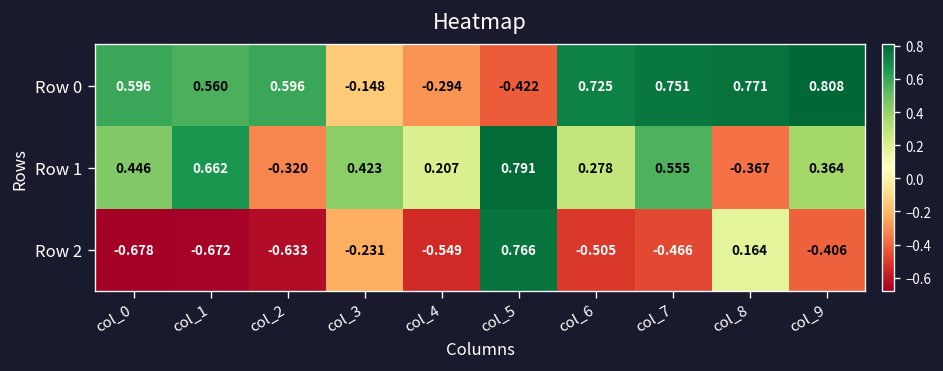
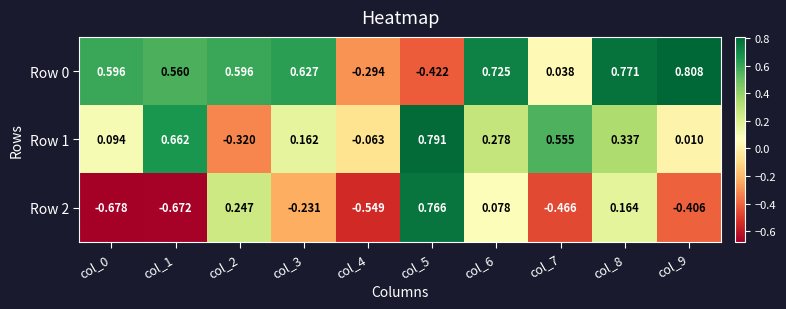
Row 0, col_3: -0.148 -> 0.627
Row 0, col_7: 0.751 -> 0.038
Row 1, col_0: 0.446 -> 0.094
Row 1, col_3: 0.423 -> 0.162
Row 1, col_4: 0.207 -> -0.063
Row 1, col_8: -0.367 -> 0.337
Row 1, col_9: 0.364 -> 0.010
Row 2, col_2: -0.633 -> 0.247
Row 2, col_6: -0.505 -> 0.078
